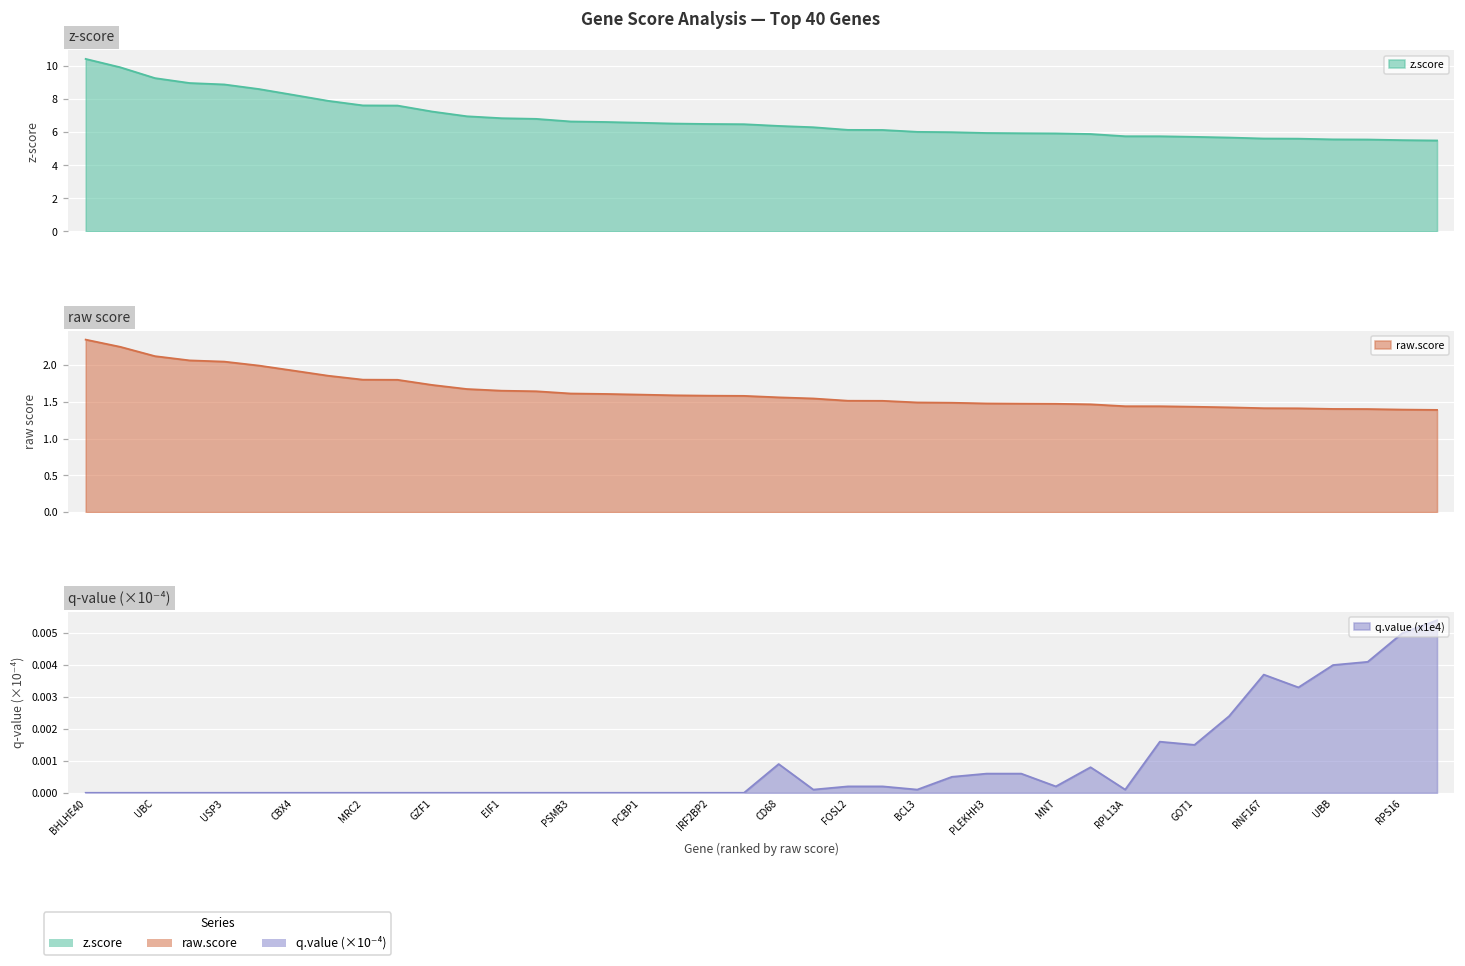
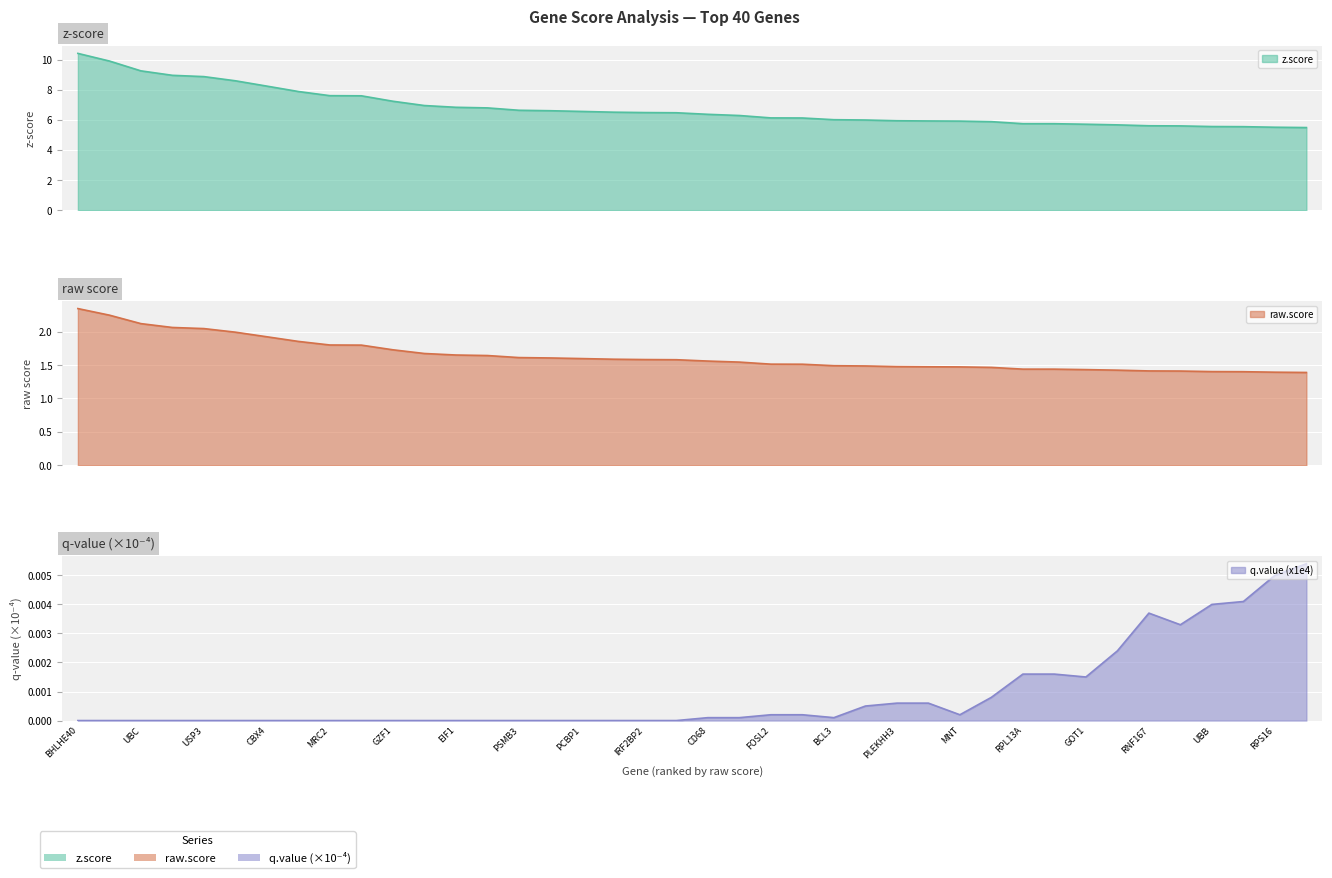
q-value (×10⁻⁴), CD68: 0.0009 -> 0.0001
q-value (×10⁻⁴), RPL13A: 0.0001 -> 0.0016
